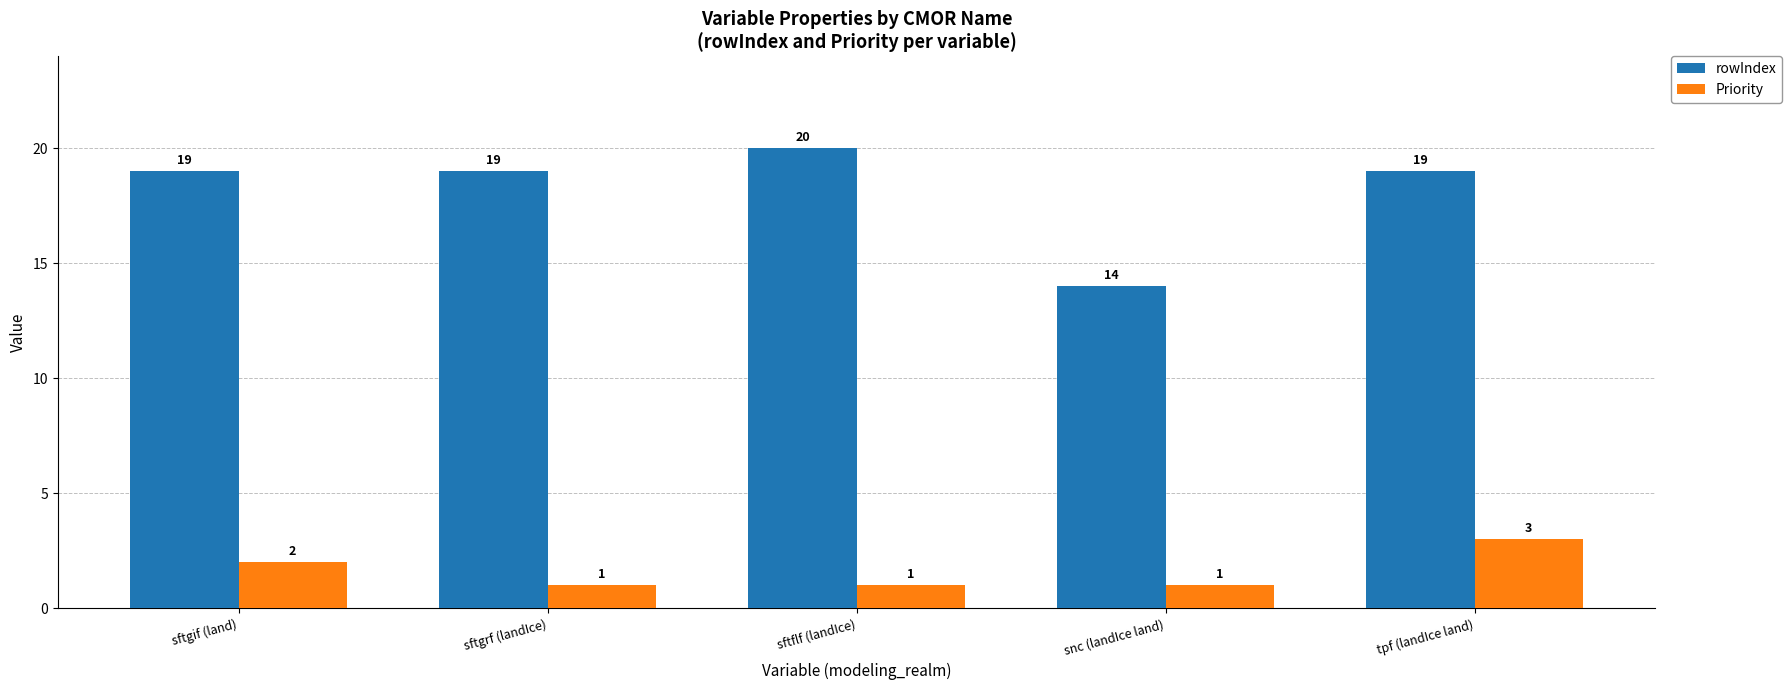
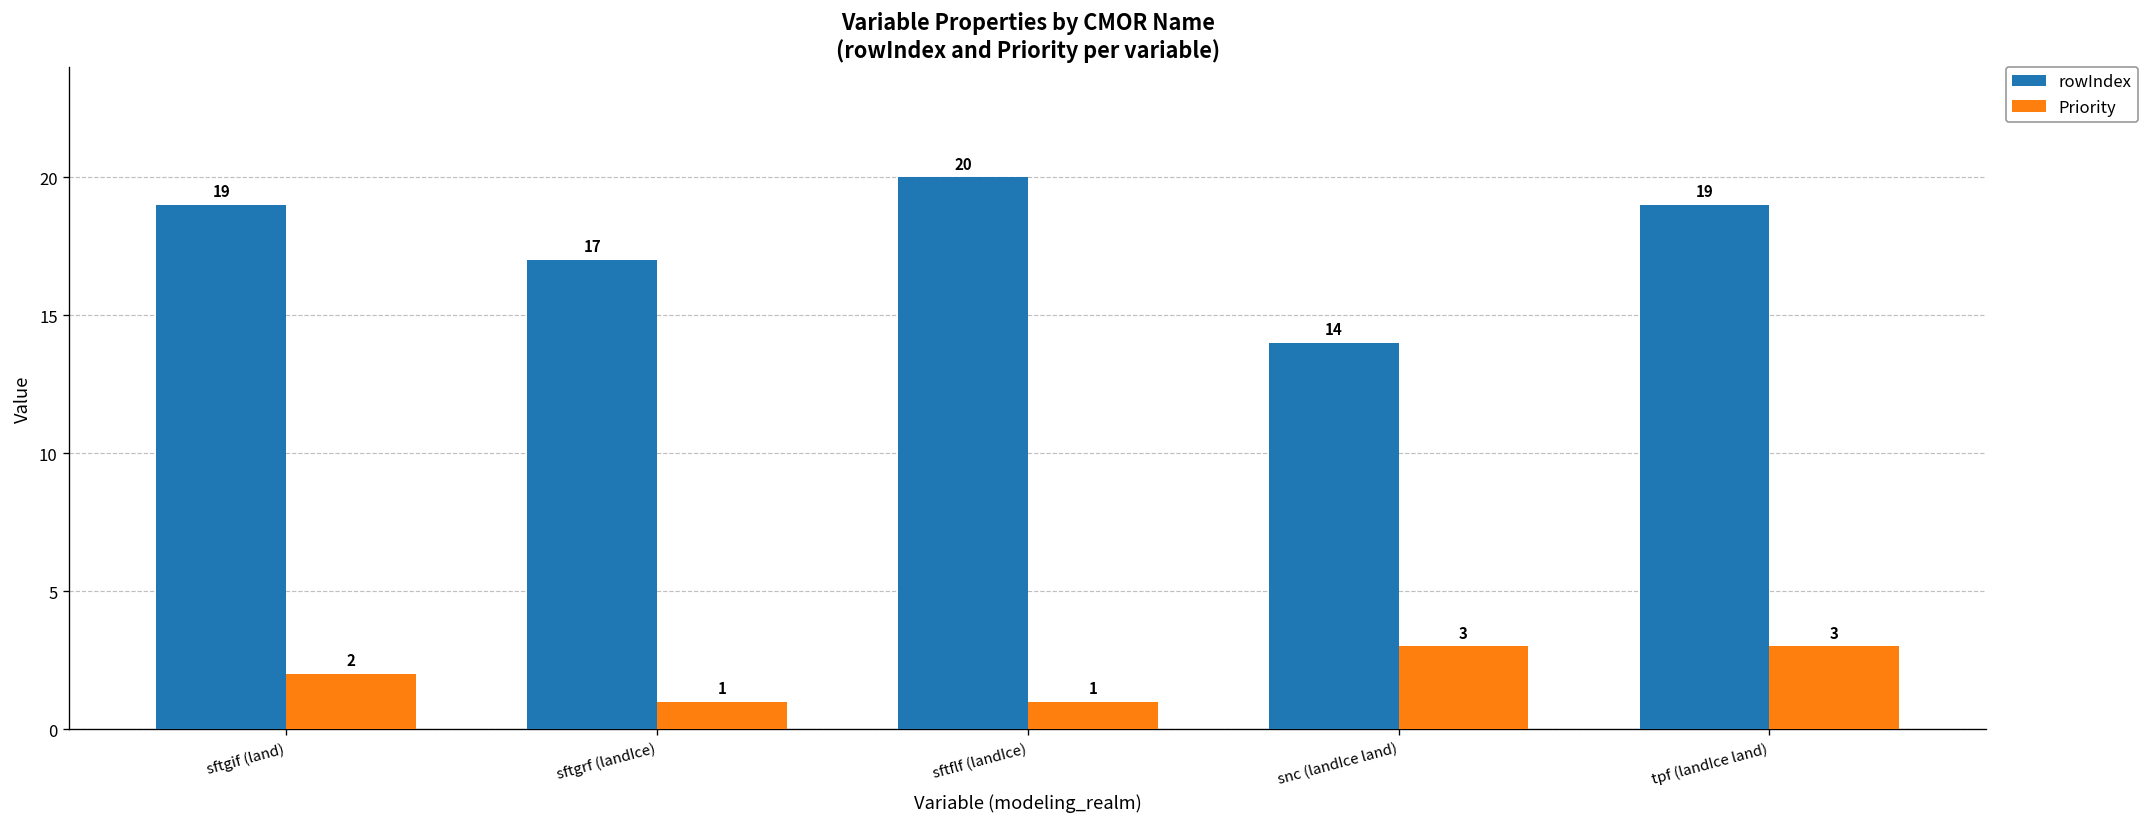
rowIndex, sftgrf (landIce): 19 -> 17
Priority, snc (landIce land): 1 -> 3
